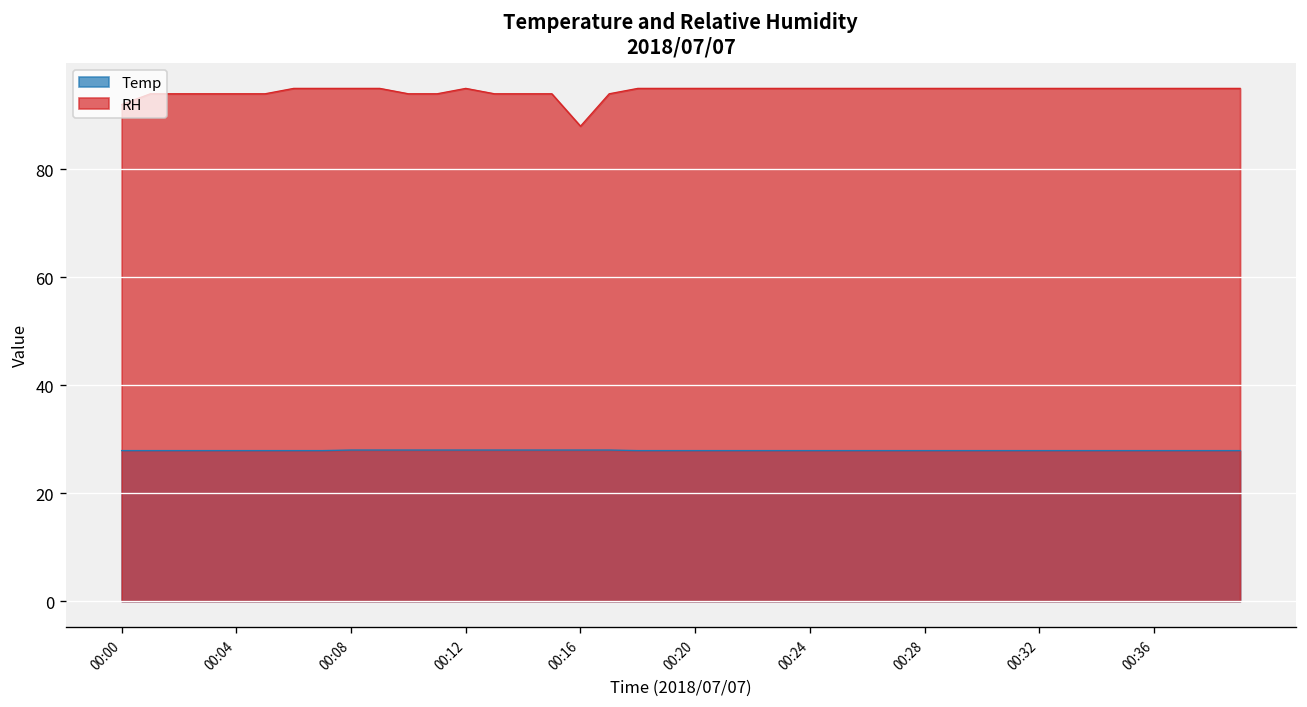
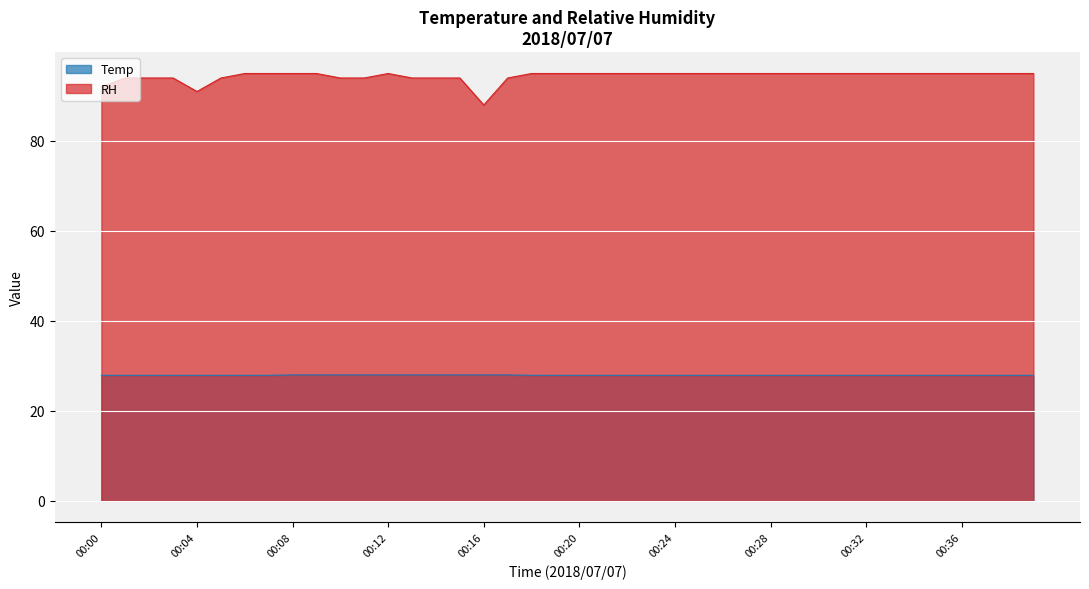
RH, 00:04: 94 -> 91
